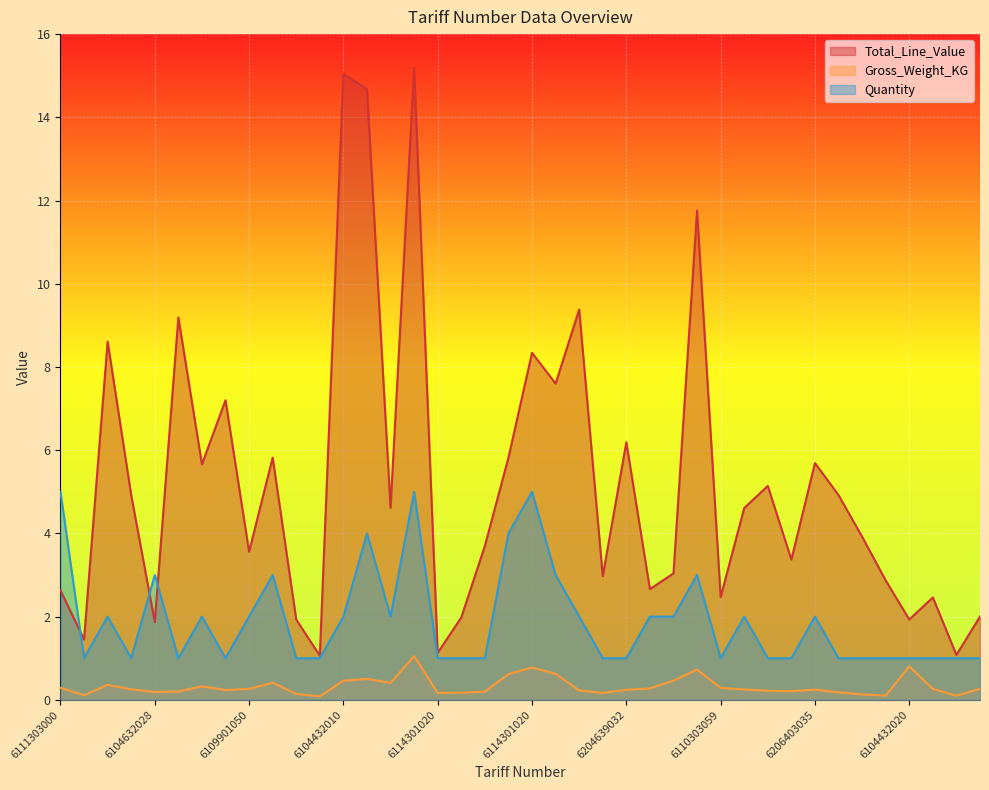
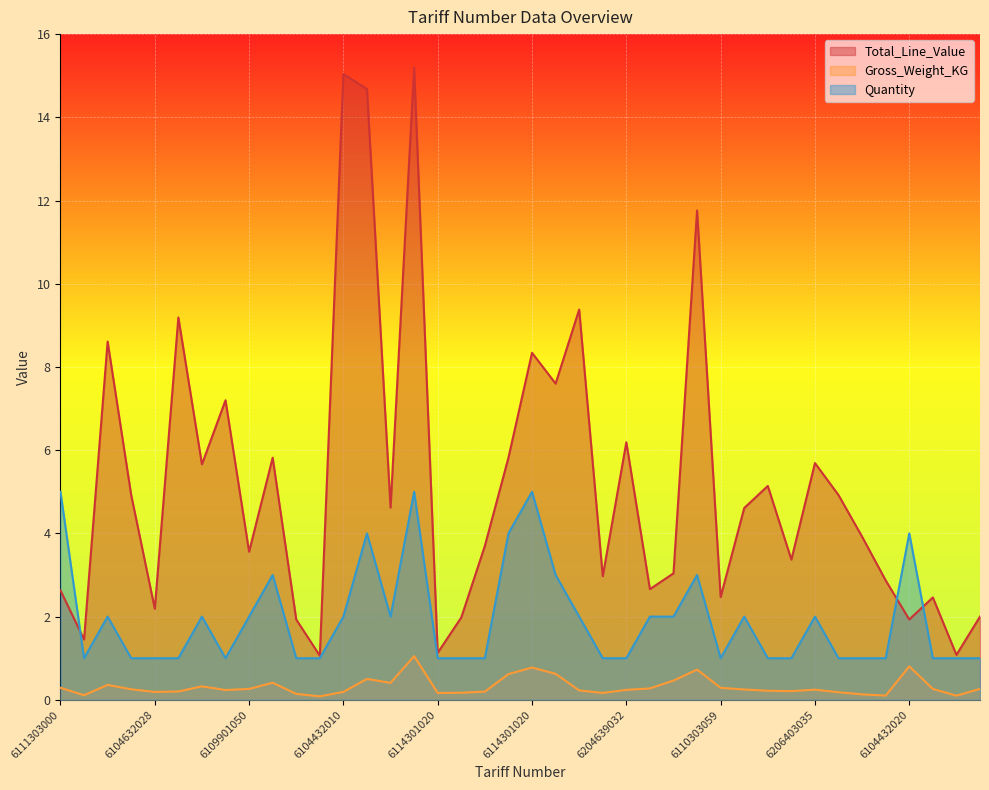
Total_Line_Value, 6104632028: 1.9 -> 2.2
Quantity, 6104632028: 3 -> 1
Gross_Weight_KG, 6104432010: 0.5 -> 0.2
Quantity, 6104432020: 1 -> 4
